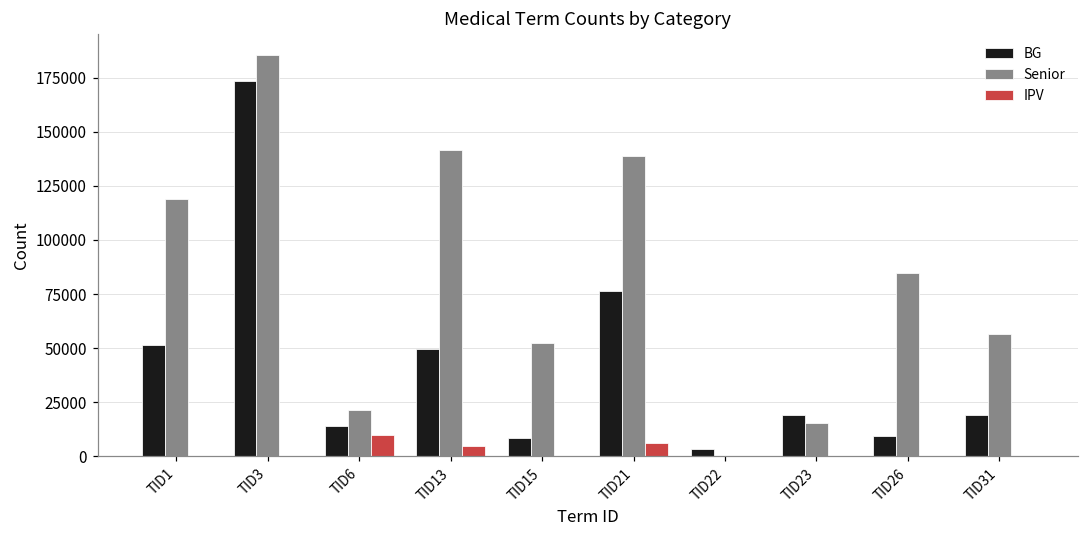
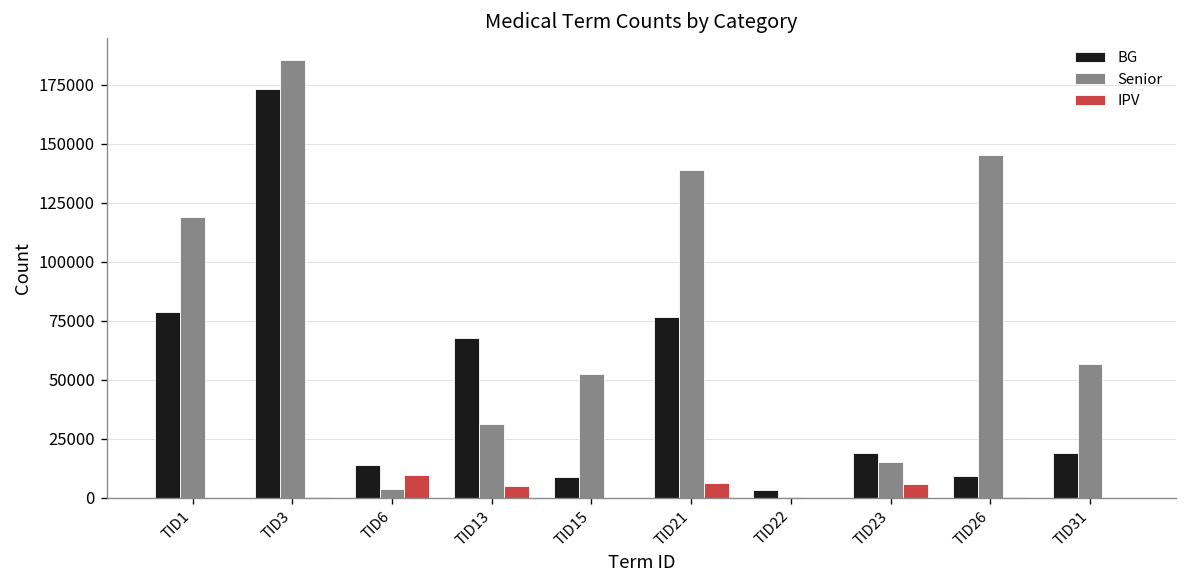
BG, TID1: 52000 -> 79000
Senior, TID6: 22000 -> 4000
BG, TID13: 50000 -> 68000
Senior, TID13: 141000 -> 31000
IPV, TID23: 0 -> 6000
Senior, TID26: 85000 -> 145000
